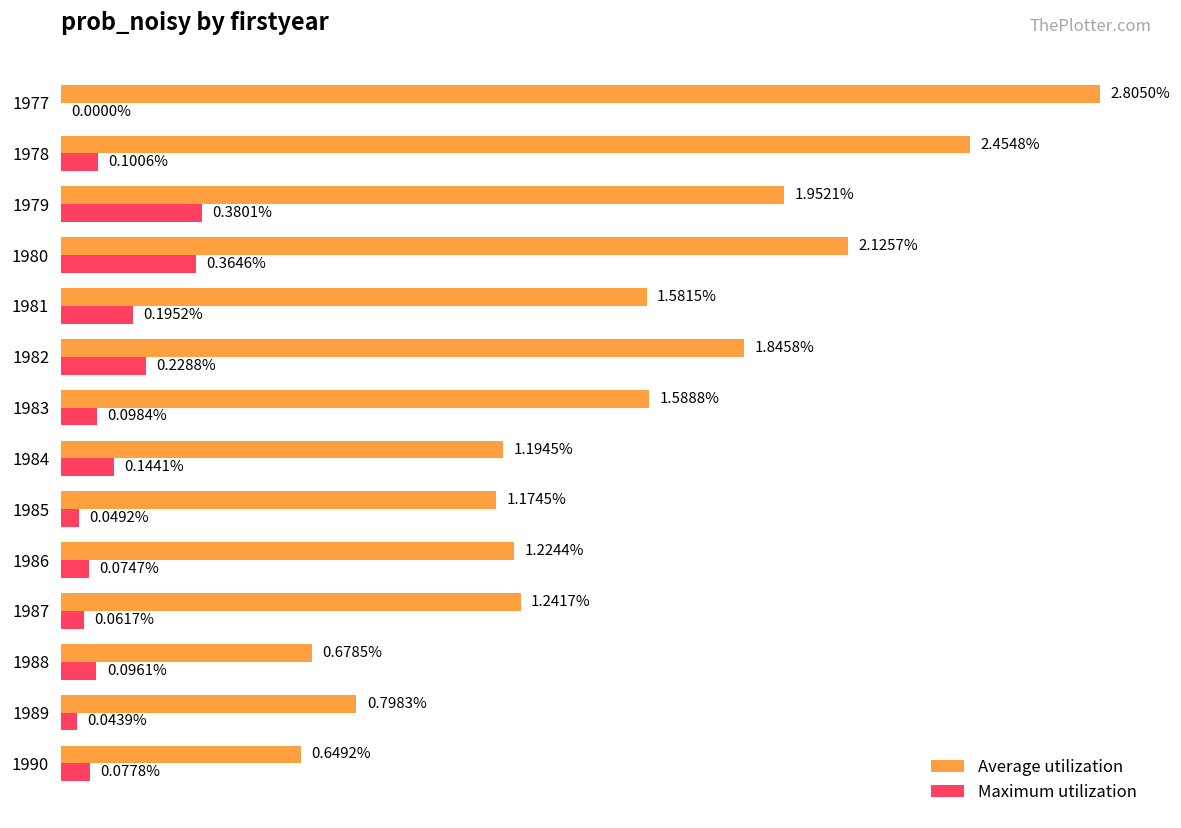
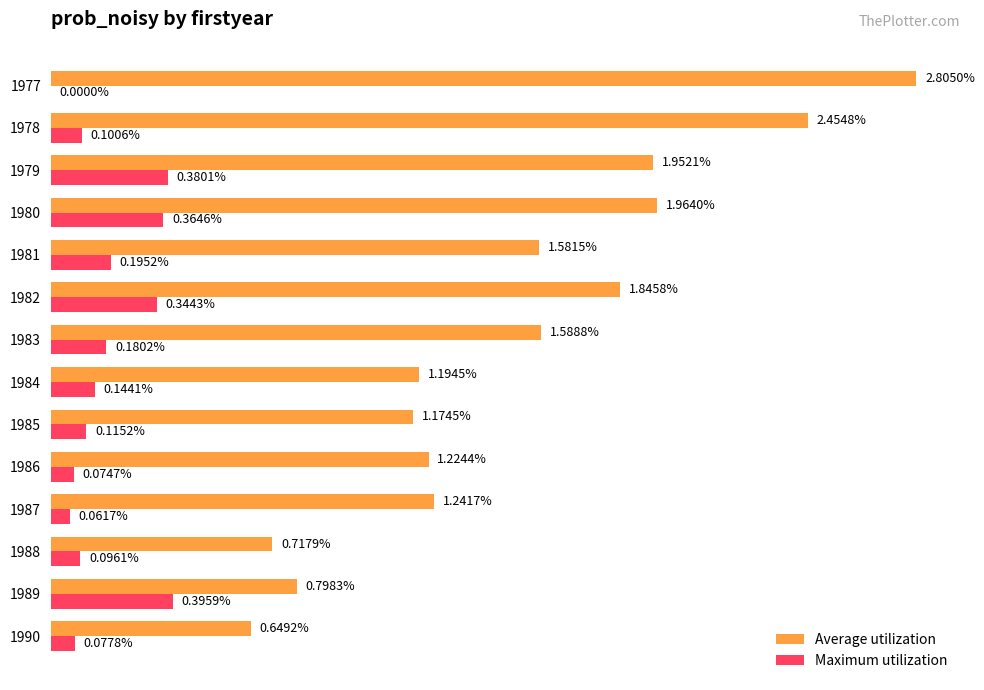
Average utilization, 1980: 2.1257% -> 1.9640%
Maximum utilization, 1982: 0.2288% -> 0.3443%
Maximum utilization, 1983: 0.0984% -> 0.1802%
Maximum utilization, 1985: 0.0492% -> 0.1152%
Average utilization, 1988: 0.6785% -> 0.7179%
Maximum utilization, 1989: 0.0439% -> 0.3959%
